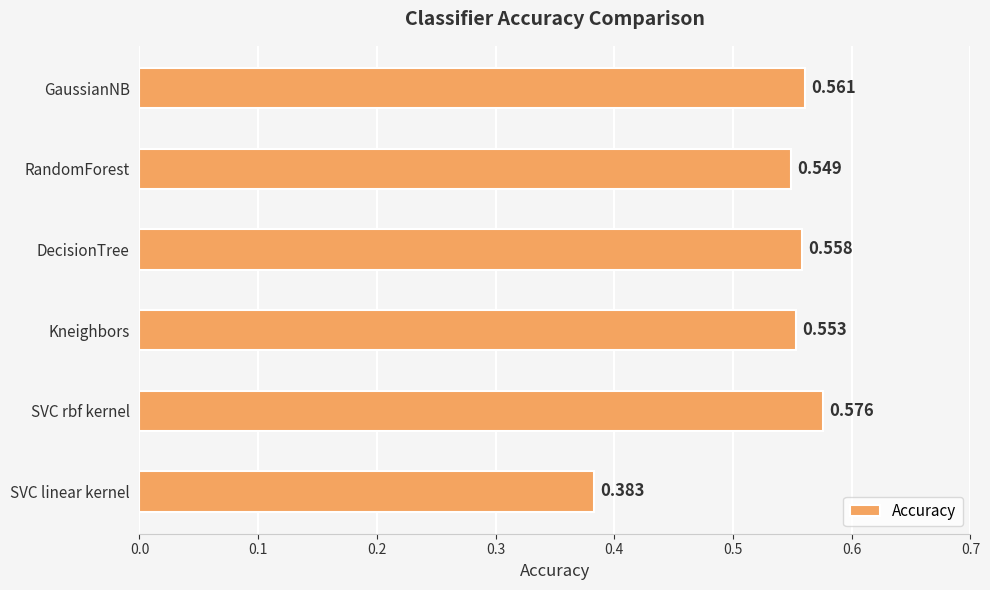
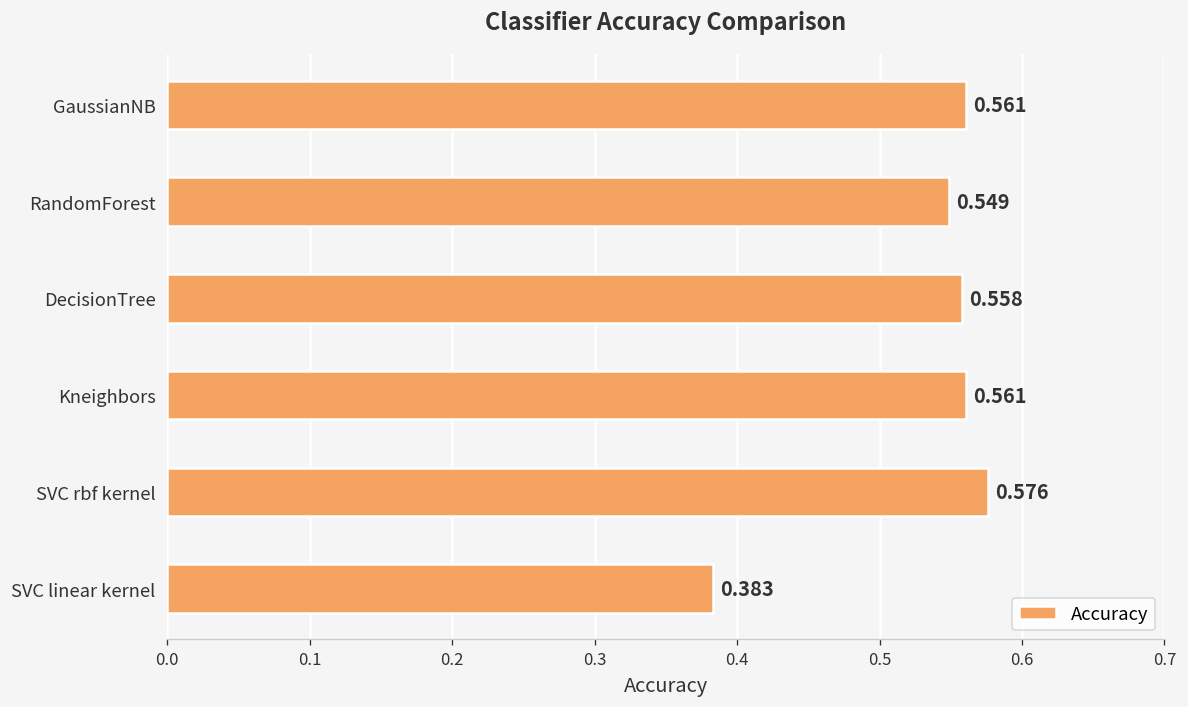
Kneighbors: 0.553 -> 0.561
